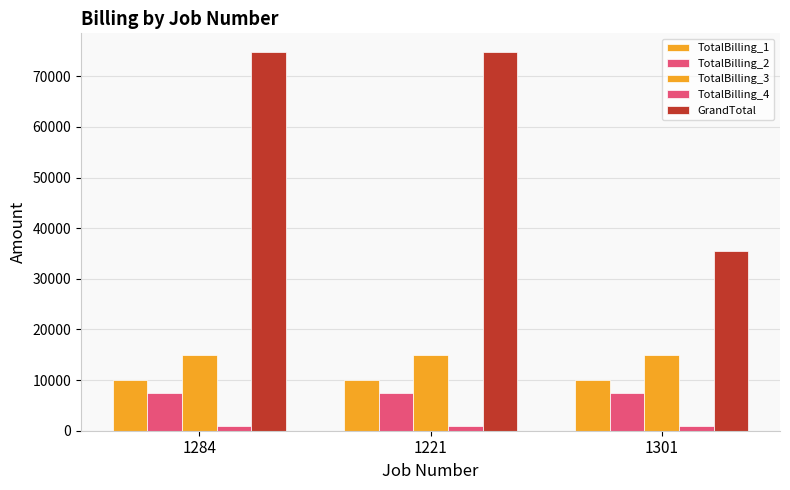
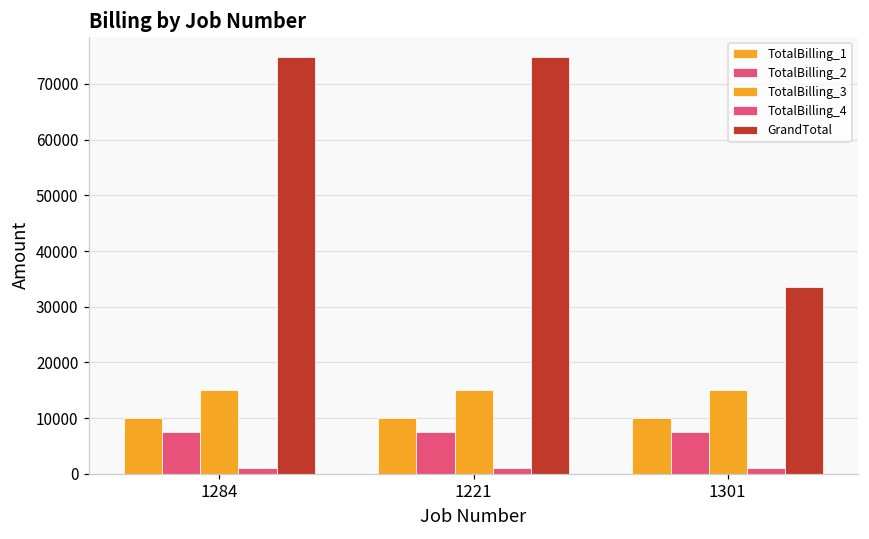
GrandTotal, 1301: 35000 -> 34000
